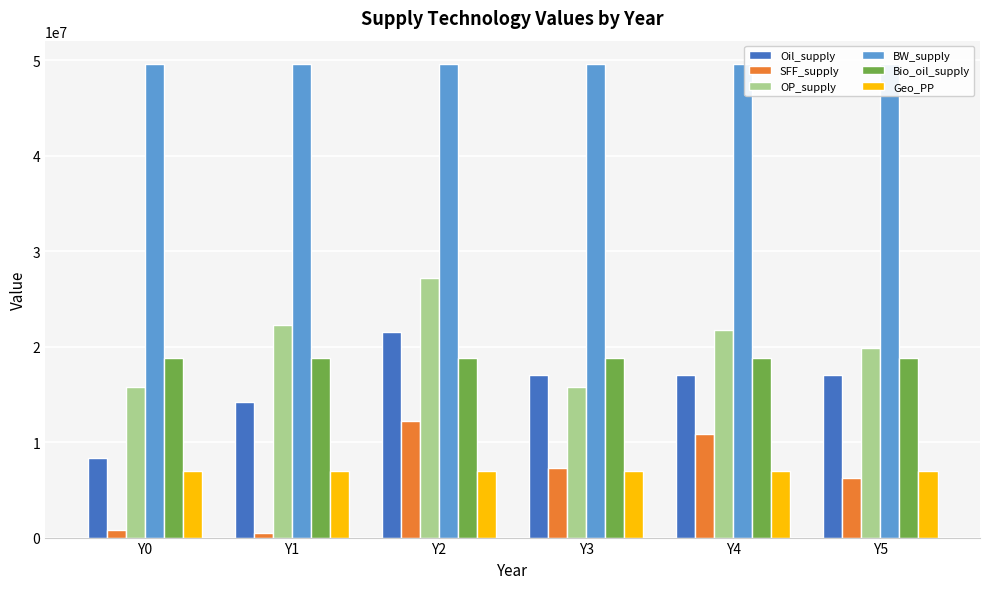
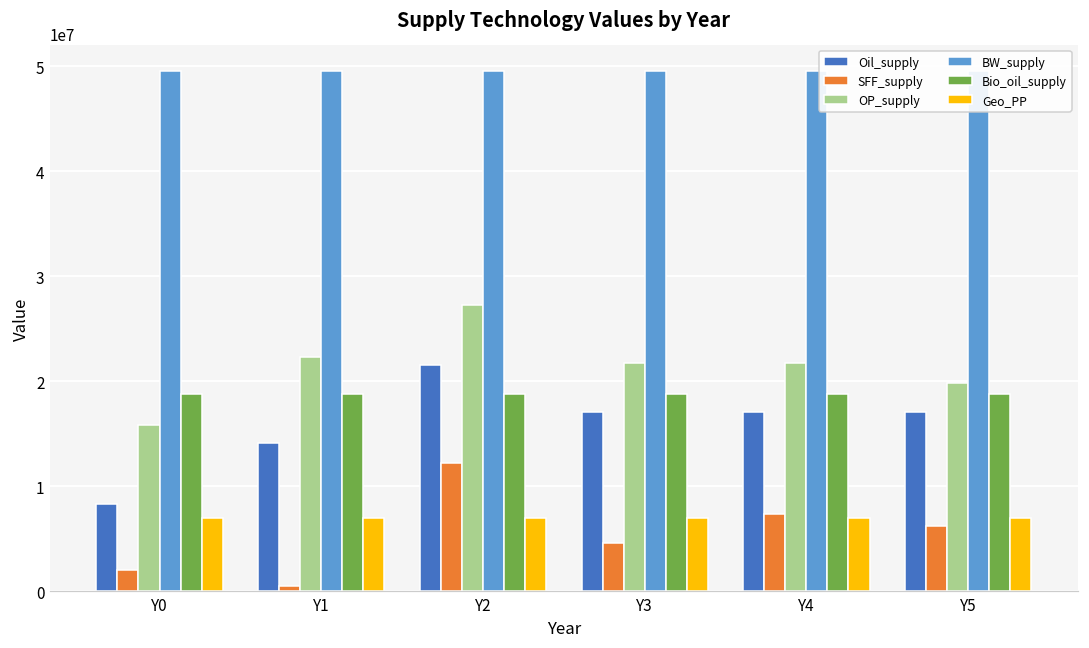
SFF_supply, Y0: 1000000 -> 2000000
SFF_supply, Y3: 7000000 -> 5000000
OP_supply, Y3: 16000000 -> 22000000
SFF_supply, Y4: 11000000 -> 7000000
